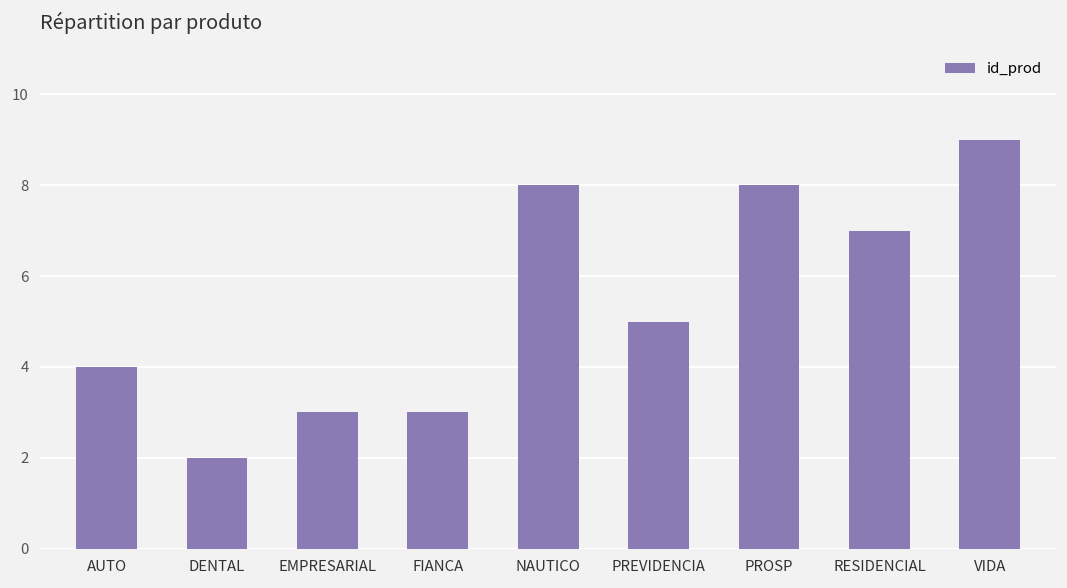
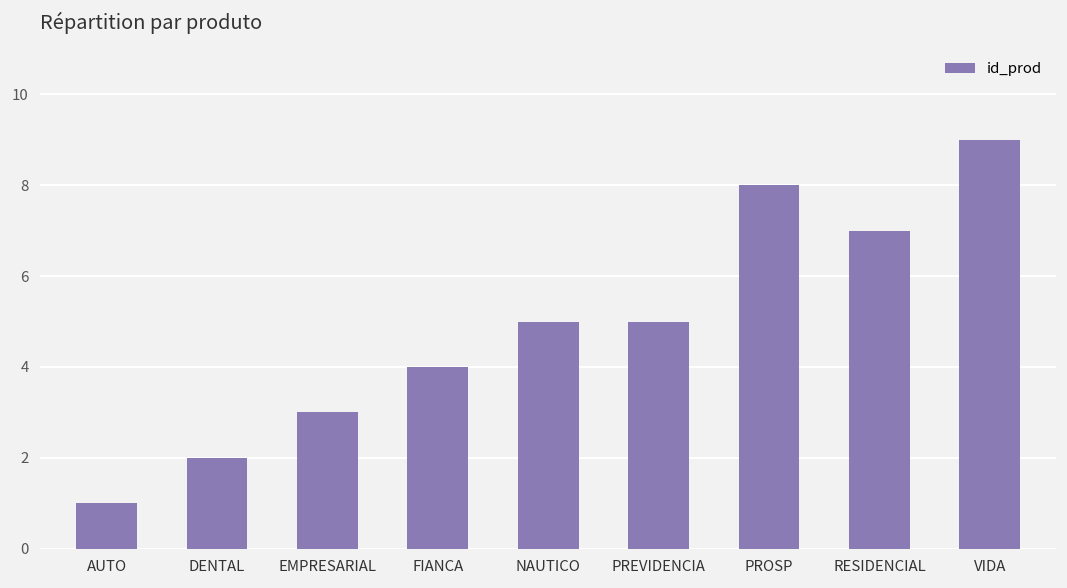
AUTO: 4 -> 1
FIANCA: 3 -> 4
NAUTICO: 8 -> 5
